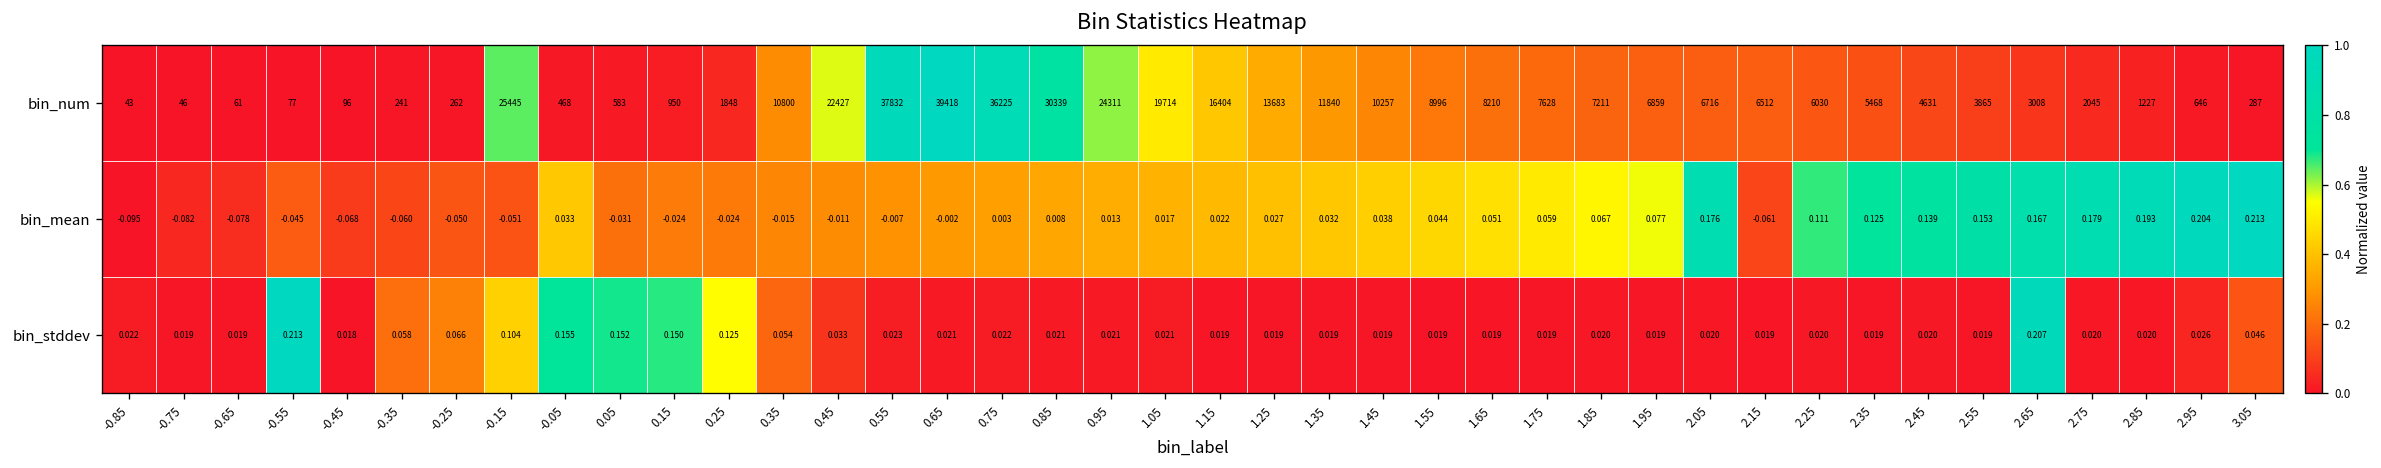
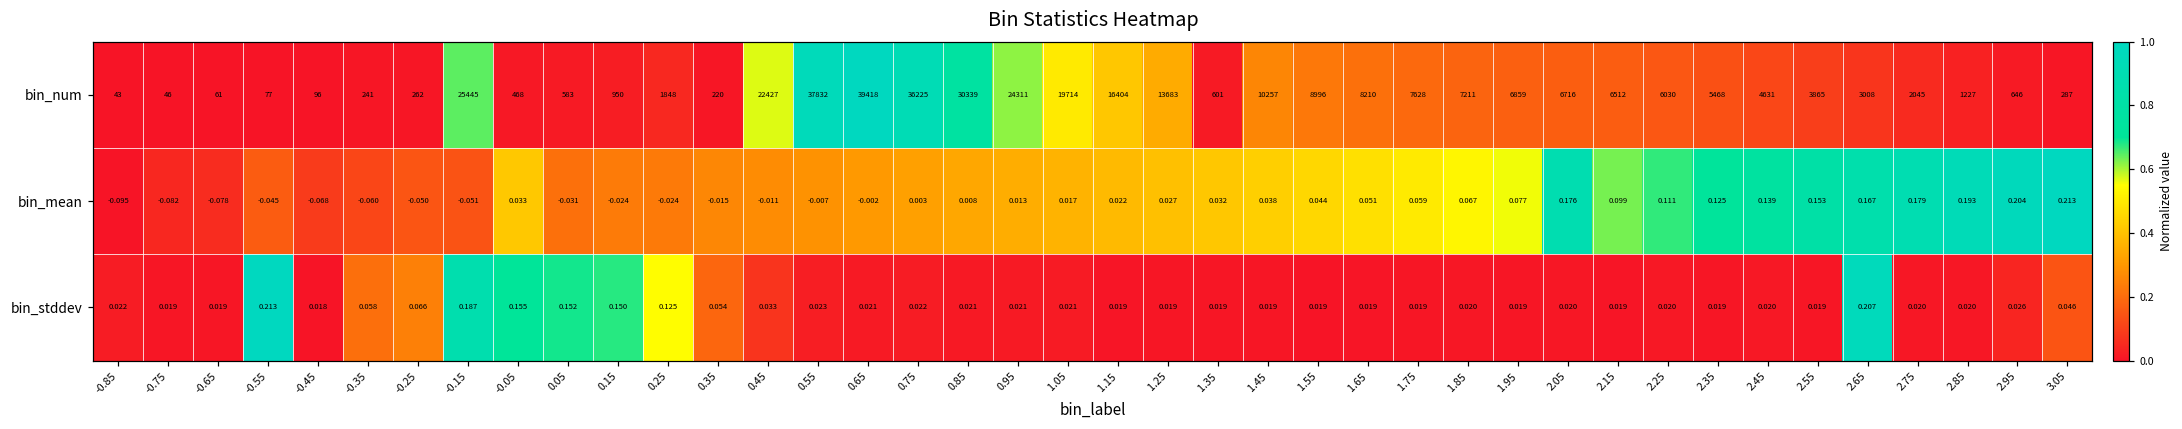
bin_num, 0.35: 10800 -> 220
bin_num, 1.35: 11840 -> 601
bin_mean, 2.15: -0.061 -> 0.099
bin_stddev, -0.15: 0.104 -> 0.187
